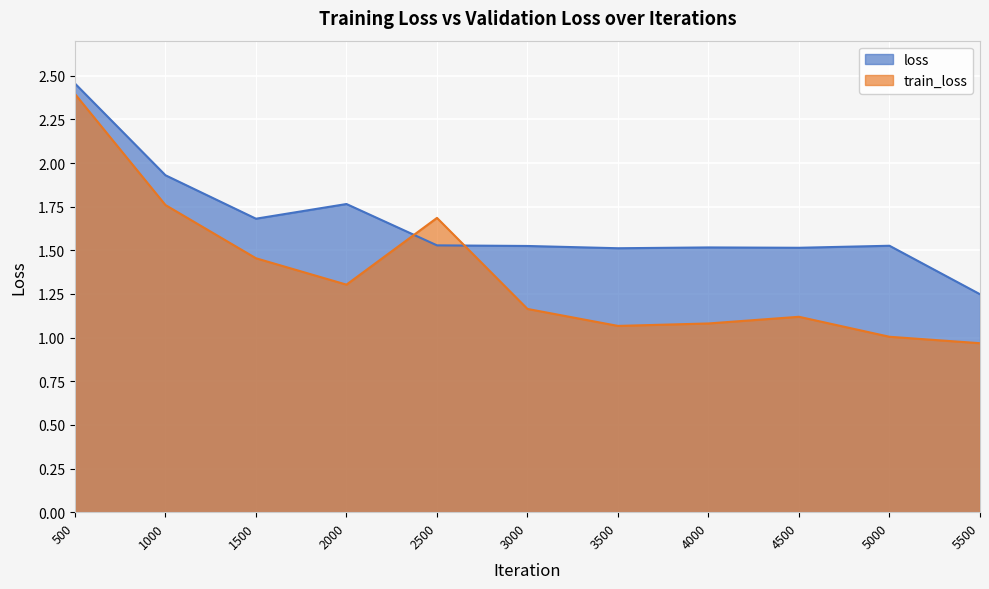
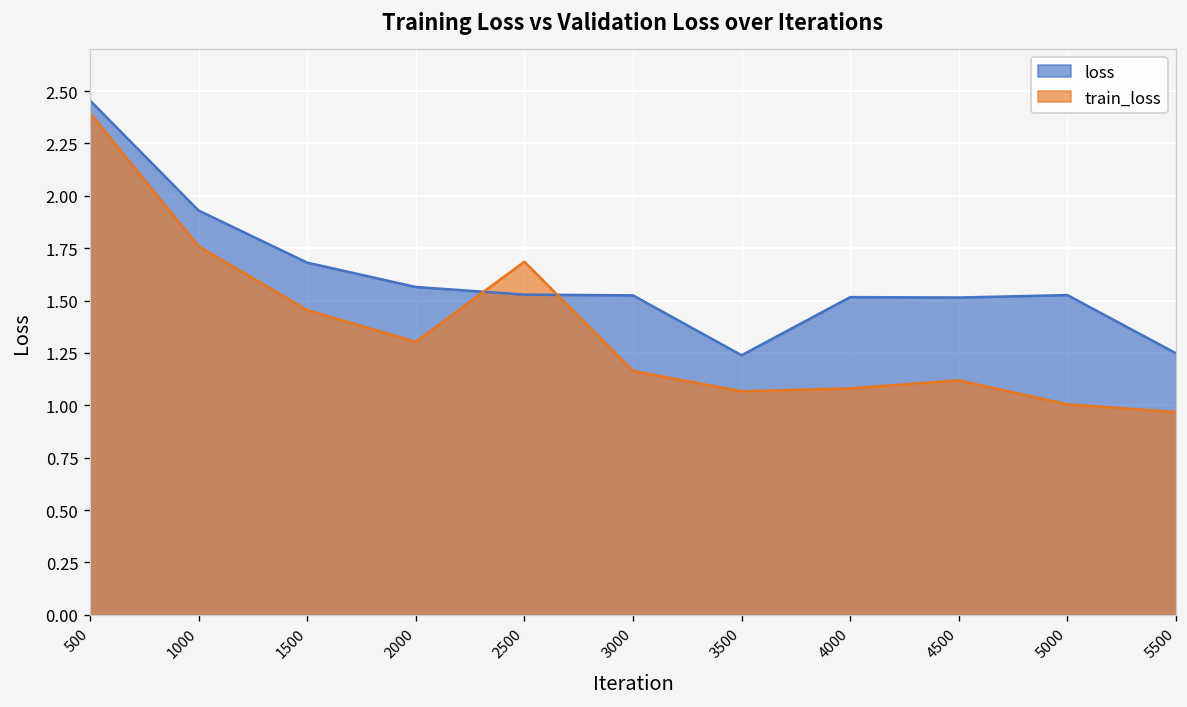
loss, 2000: 1.77 -> 1.56
loss, 3500: 1.51 -> 1.24
